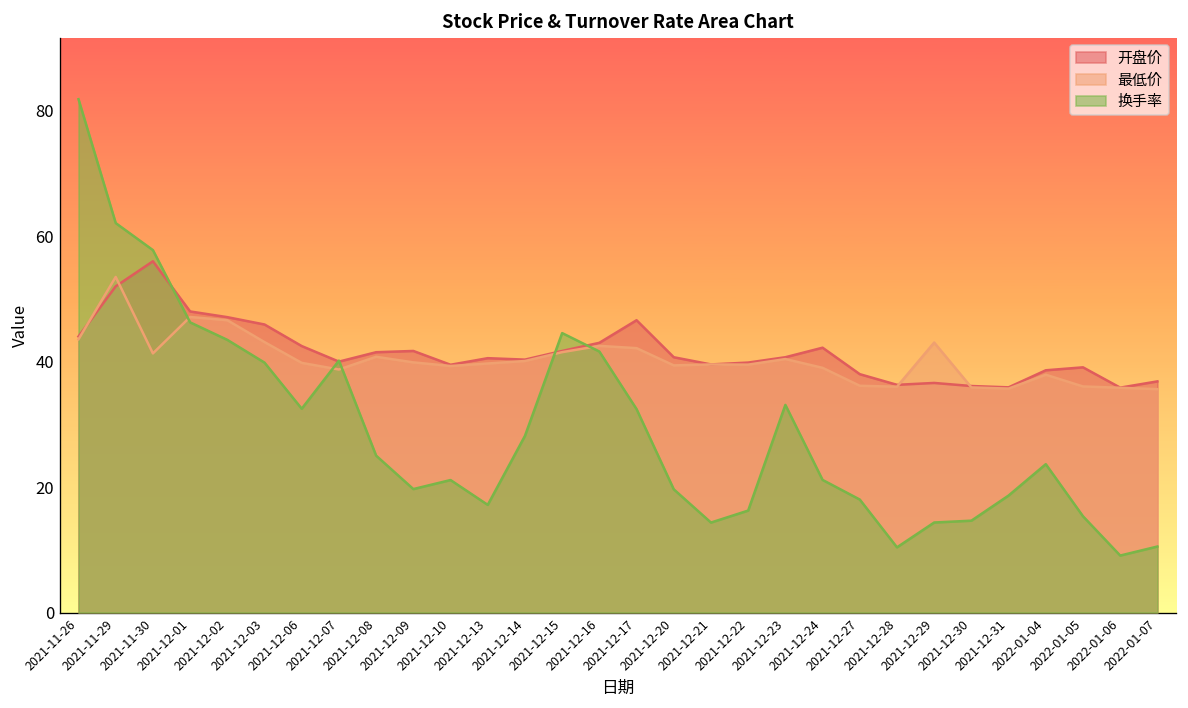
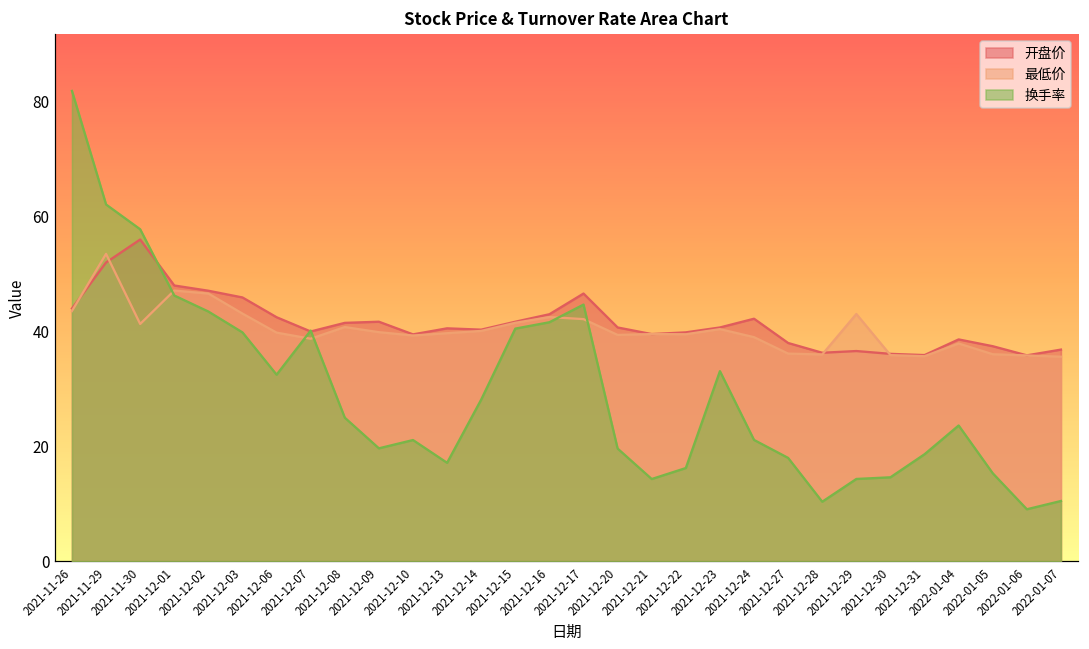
换手率, 2021-12-15: 45 -> 41
换手率, 2021-12-17: 32 -> 45
开盘价, 2022-01-05: 39 -> 37
